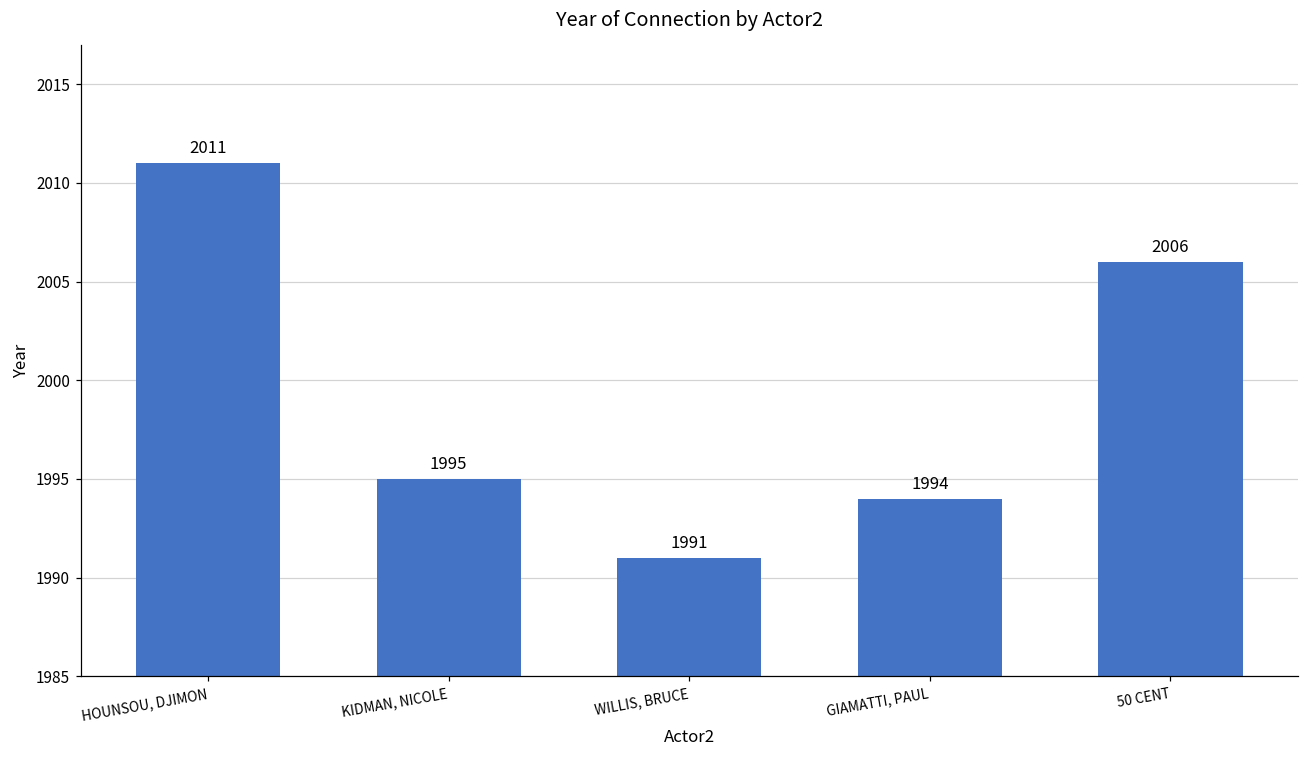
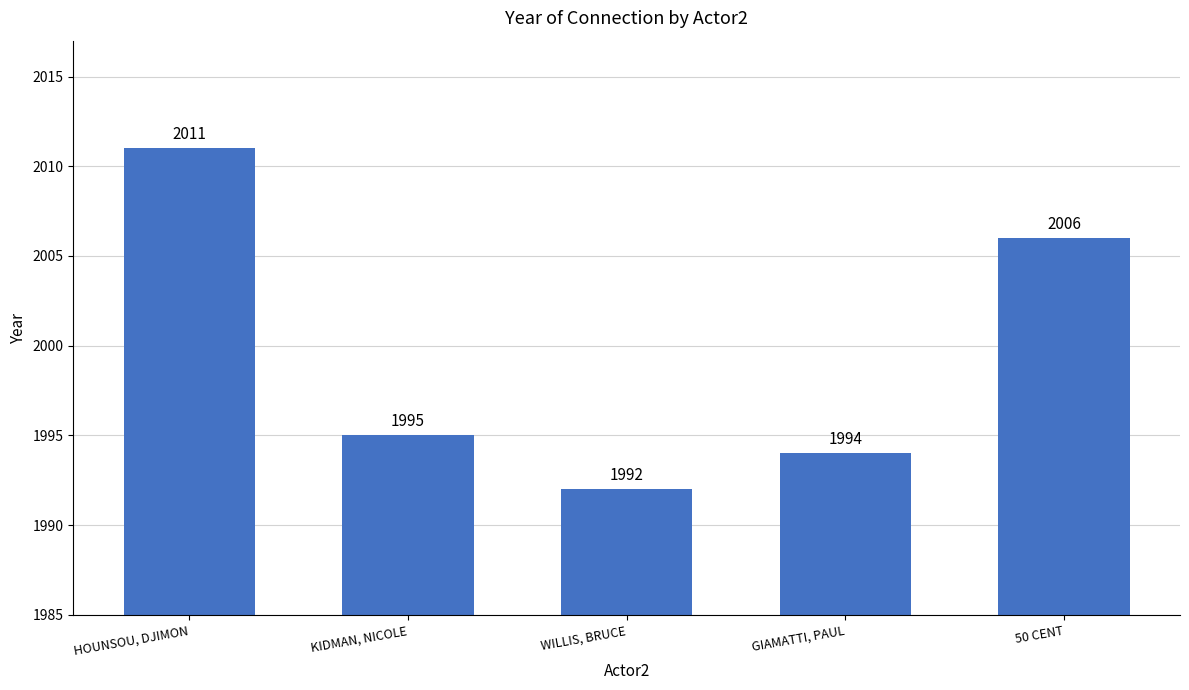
WILLIS, BRUCE: 1991 -> 1992
